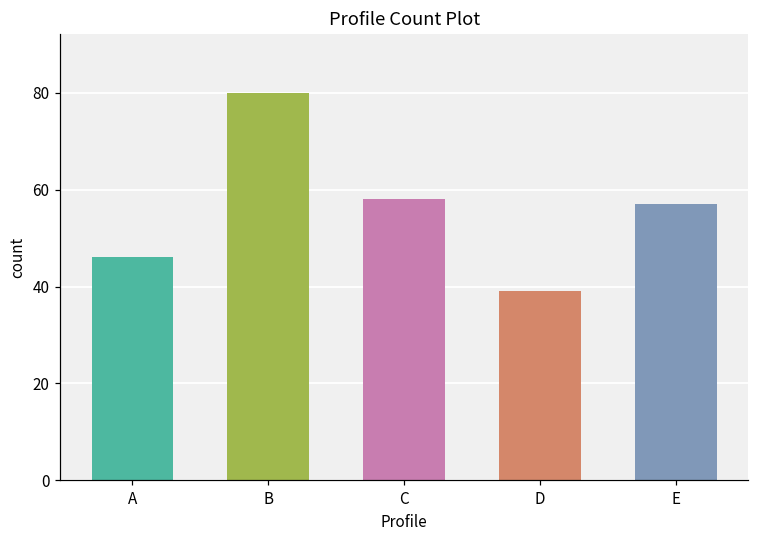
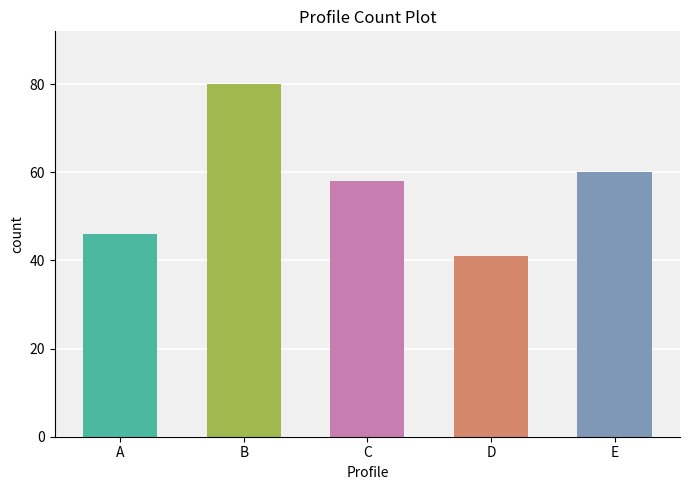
D: 39 -> 41
E: 57 -> 60
